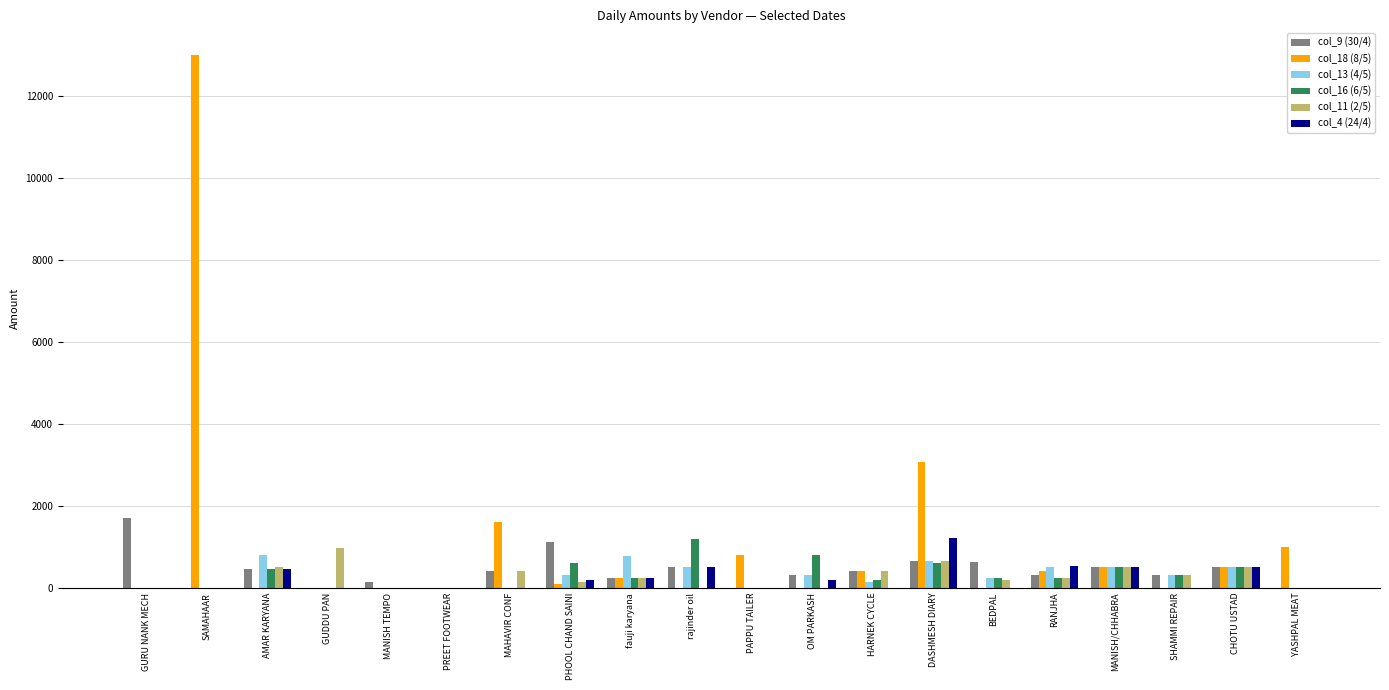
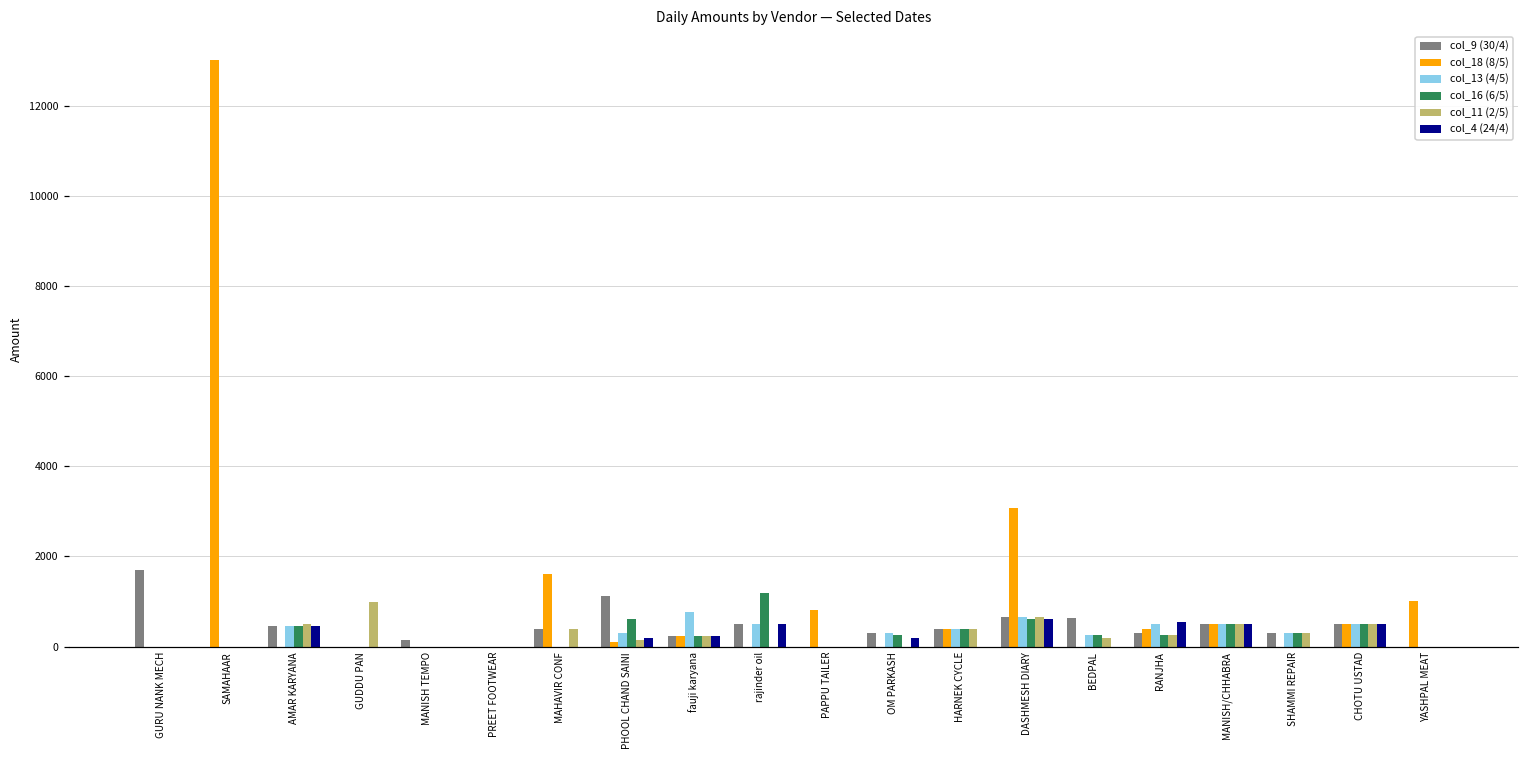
col_13 (4/5), AMAR KARYANA: 800 -> 500
col_16 (6/5), OM PARKASH: 800 -> 300
col_13 (4/5), HARNEK CYCLE: 200 -> 400
col_16 (6/5), HARNEK CYCLE: 200 -> 400
col_4 (24/4), DASHMESH DIARY: 1200 -> 600
